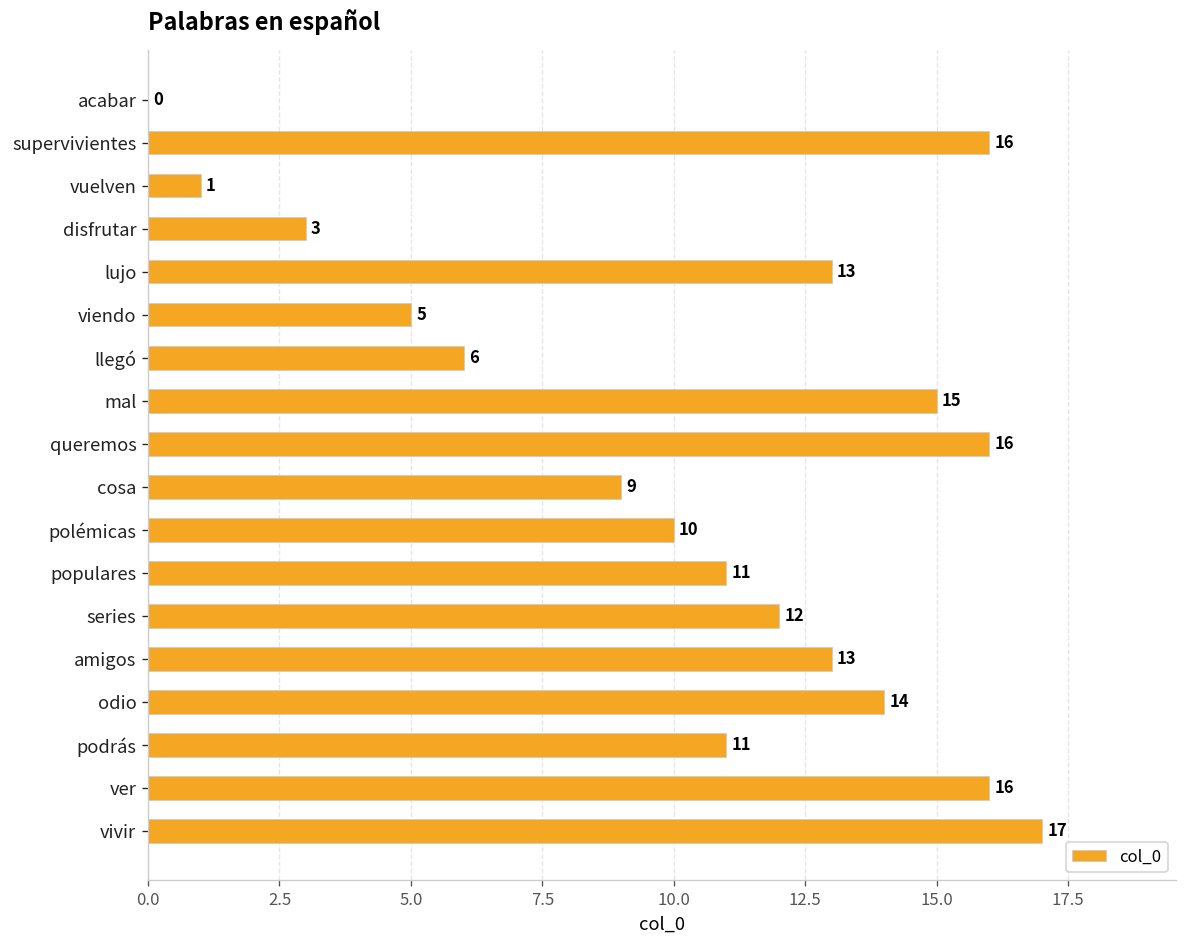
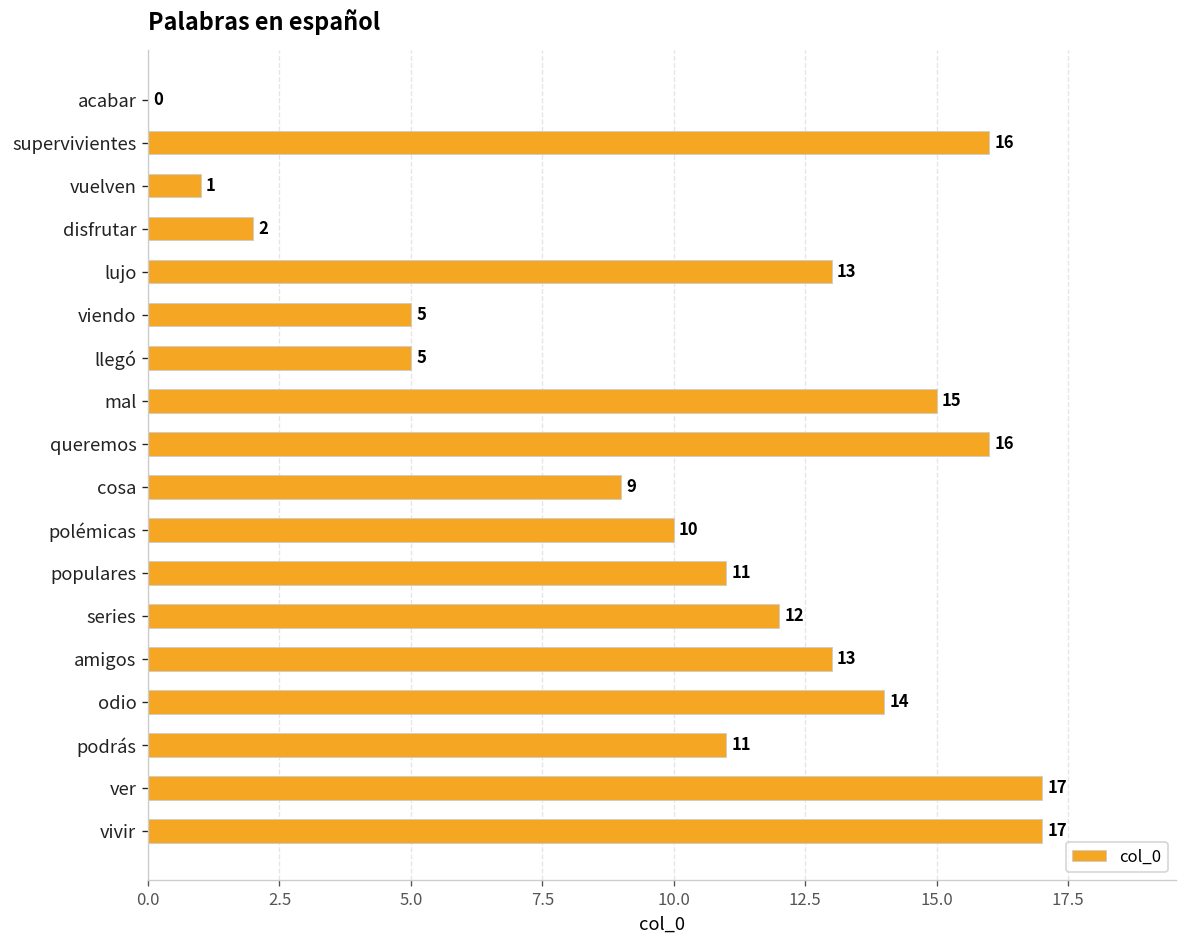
disfrutar: 3 -> 2
llegó: 6 -> 5
ver: 16 -> 17
